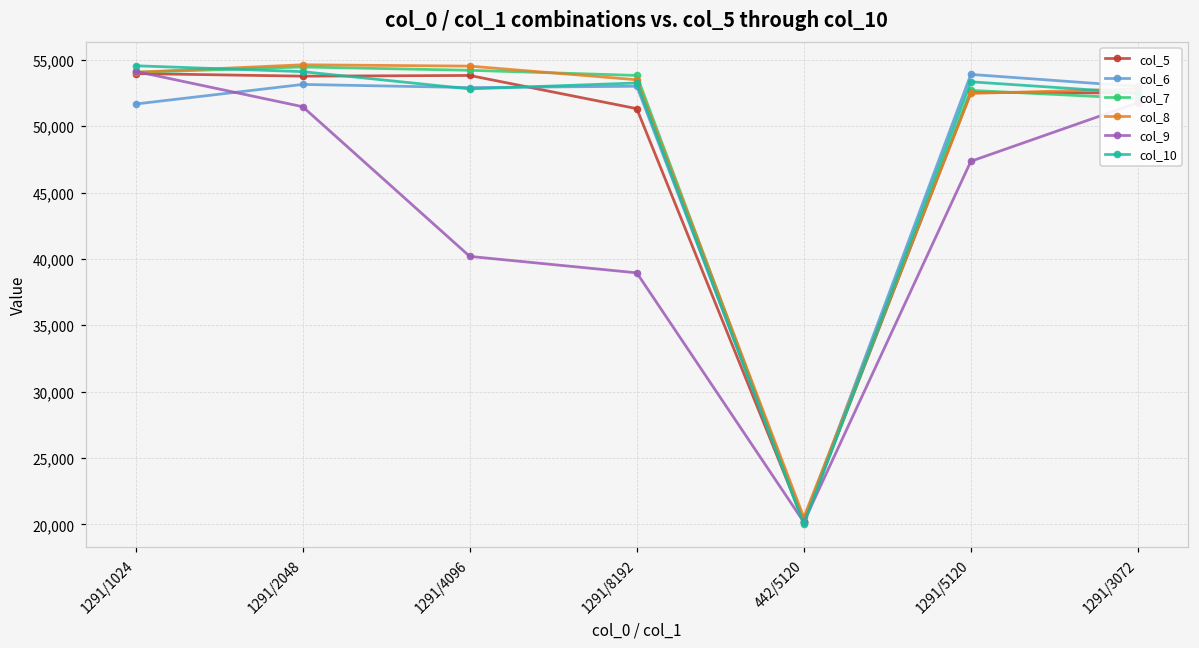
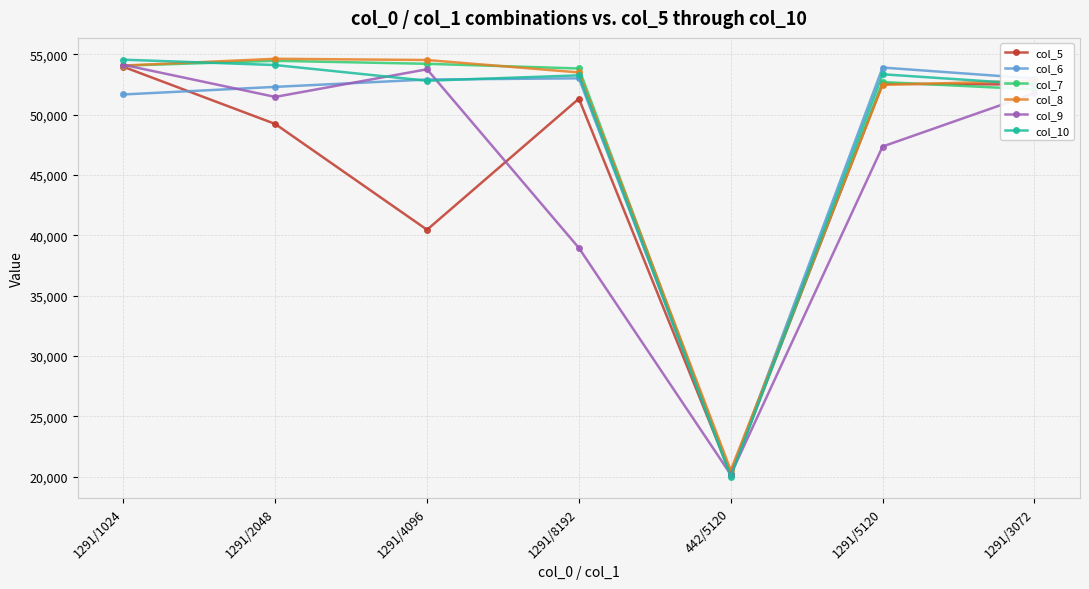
col_5, 1291/2048: 53,800 -> 49,200
col_6, 1291/2048: 53,100 -> 52,300
col_5, 1291/4096: 53,800 -> 40,500
col_9, 1291/4096: 40,200 -> 53,800
